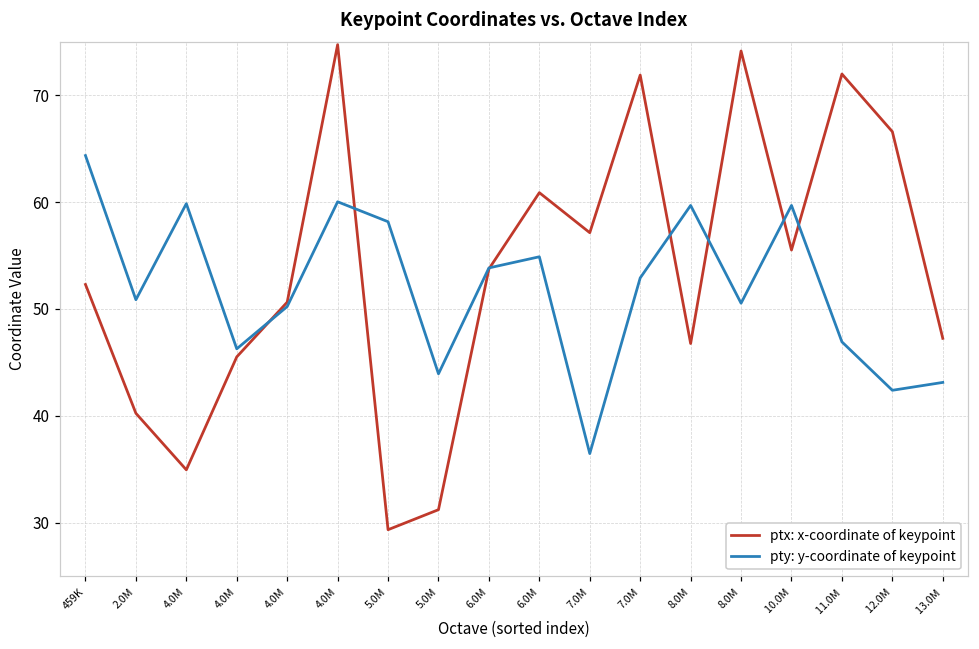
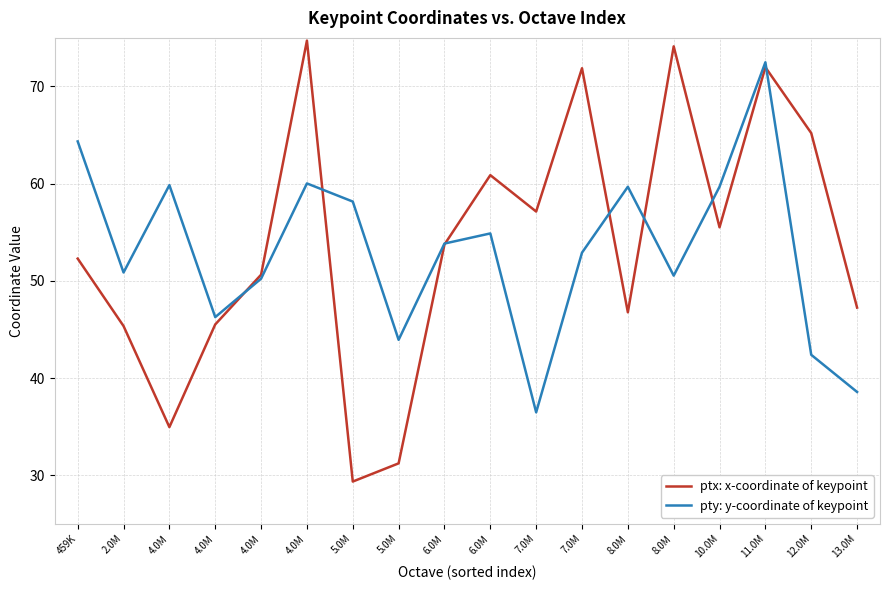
ptx: x-coordinate of keypoint, 2.0M: 40 -> 45
pty: y-coordinate of keypoint, 11.0M: 47 -> 72
ptx: x-coordinate of keypoint, 12.0M: 67 -> 65
pty: y-coordinate of keypoint, 13.0M: 43 -> 39
